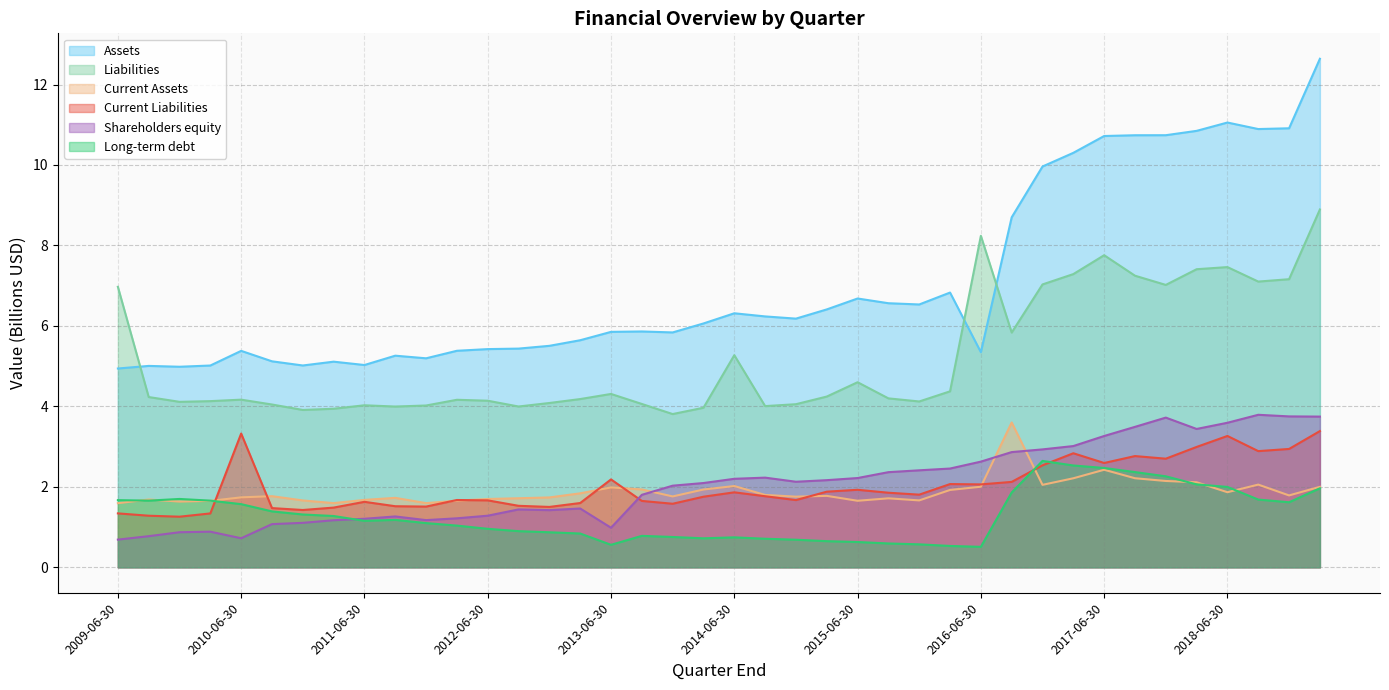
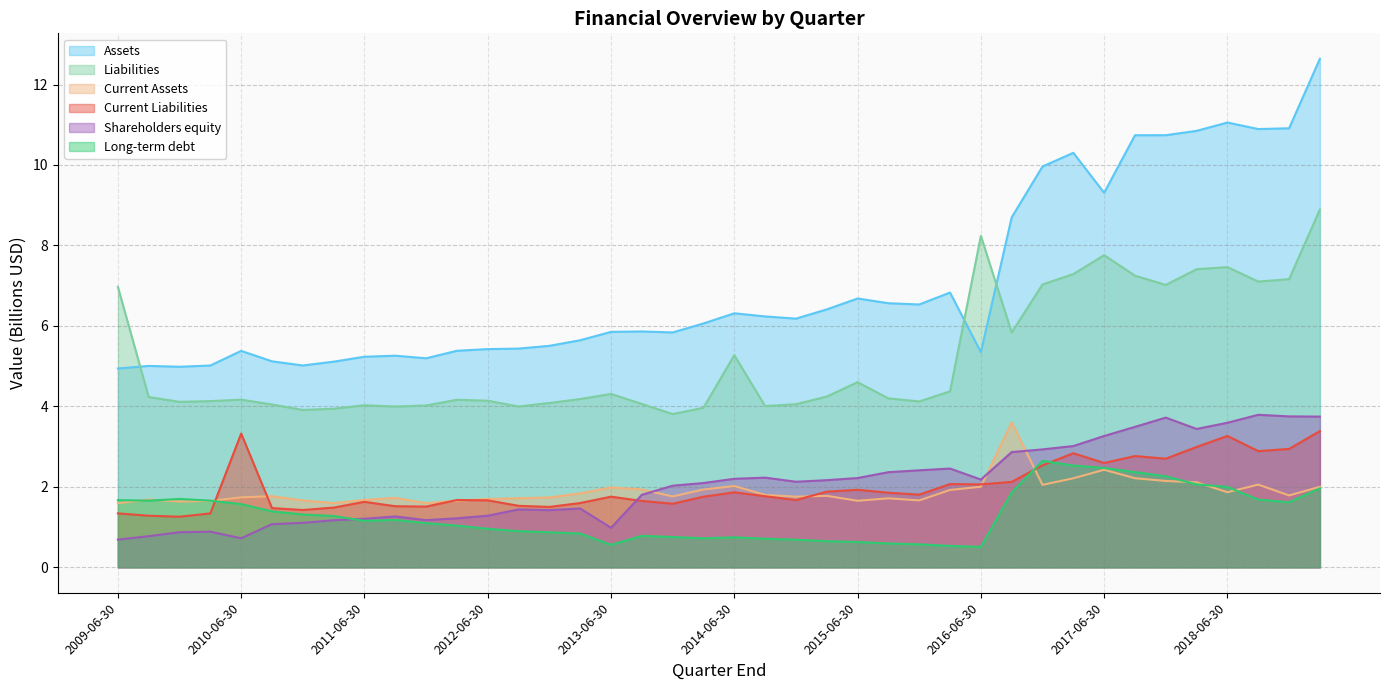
Assets, 2011-06-30: 5.0 -> 5.2
Current Liabilities, 2013-06-30: 2.2 -> 1.8
Shareholders equity, 2016-06-30: 2.6 -> 2.2
Assets, 2017-06-30: 10.7 -> 9.3
